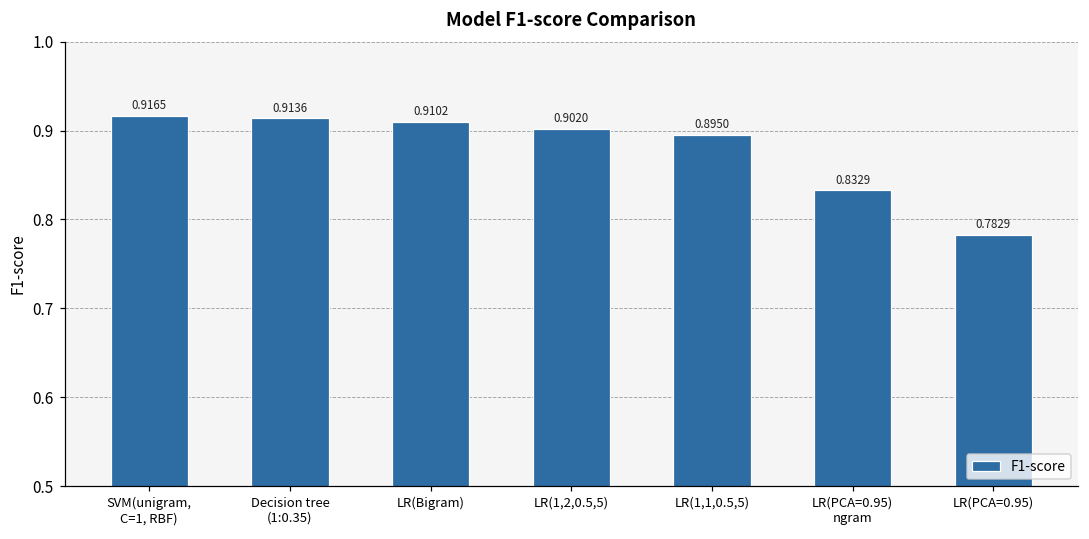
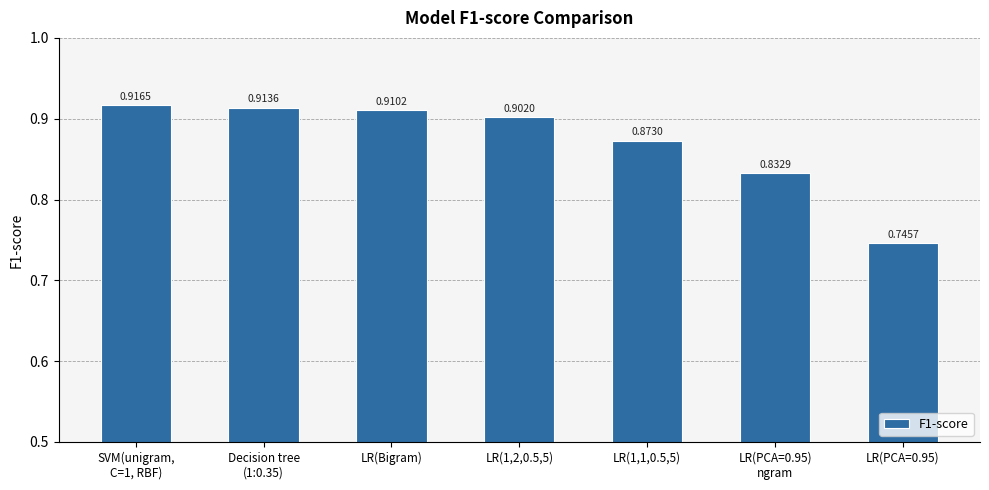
LR(1,1,0.5,5): 0.8950 -> 0.8730
LR(PCA=0.95): 0.7829 -> 0.7457
